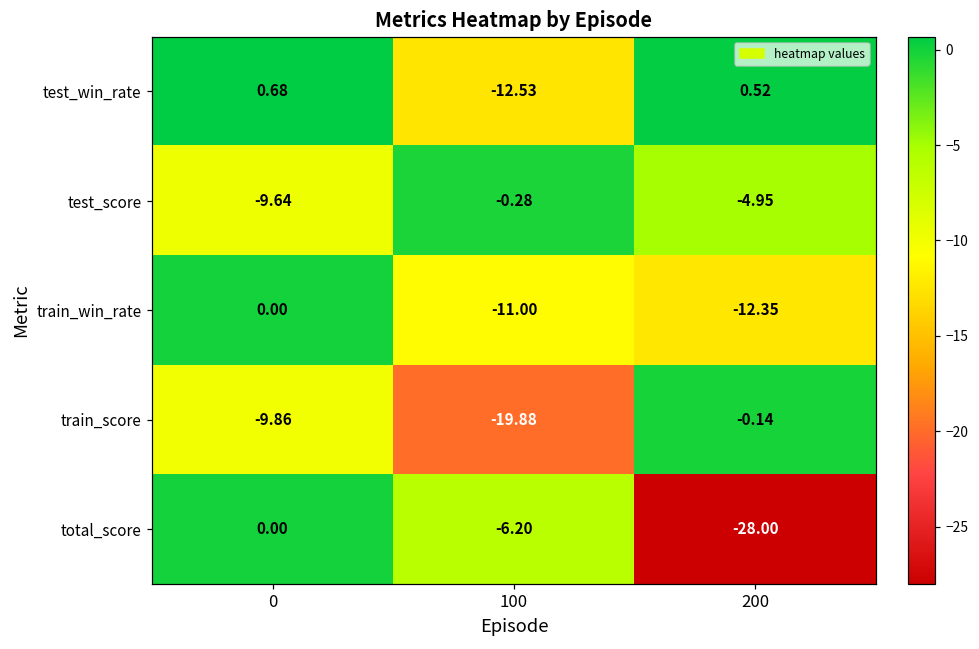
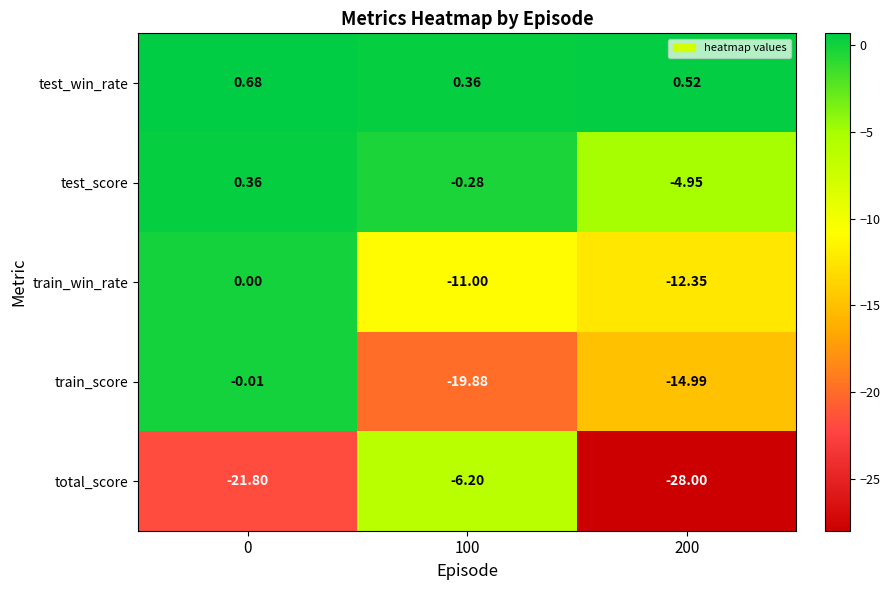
test_win_rate, 100: -12.53 -> 0.36
test_score, 0: -9.64 -> 0.36
train_score, 0: -9.86 -> -0.01
train_score, 200: -0.14 -> -14.99
total_score, 0: 0.00 -> -21.80
